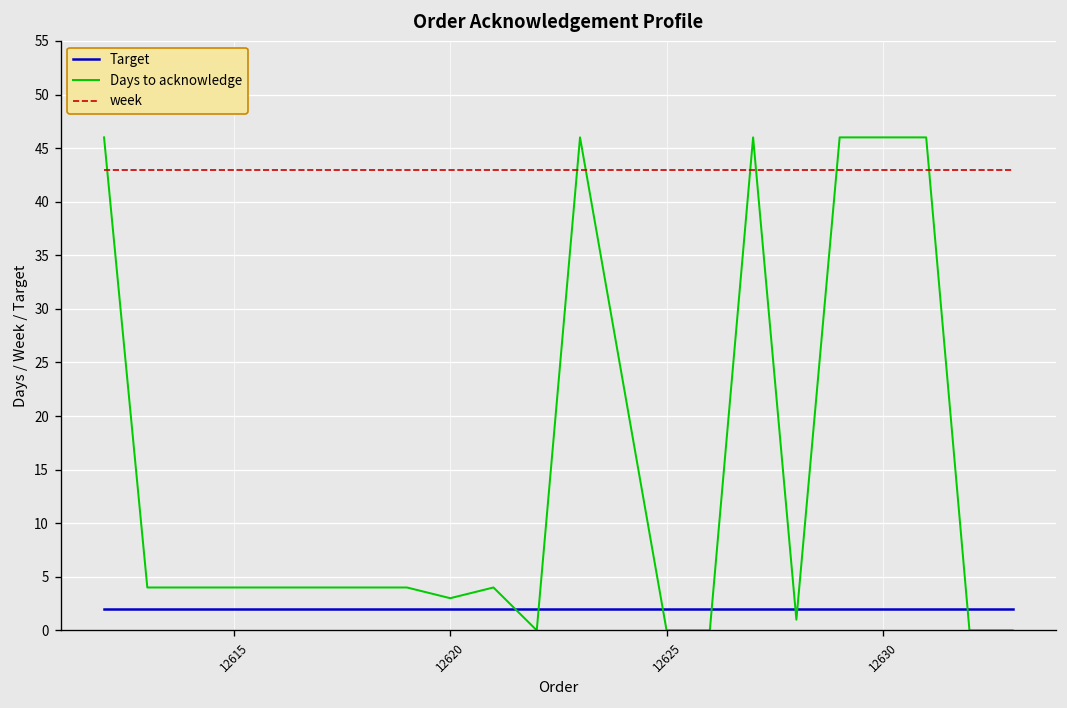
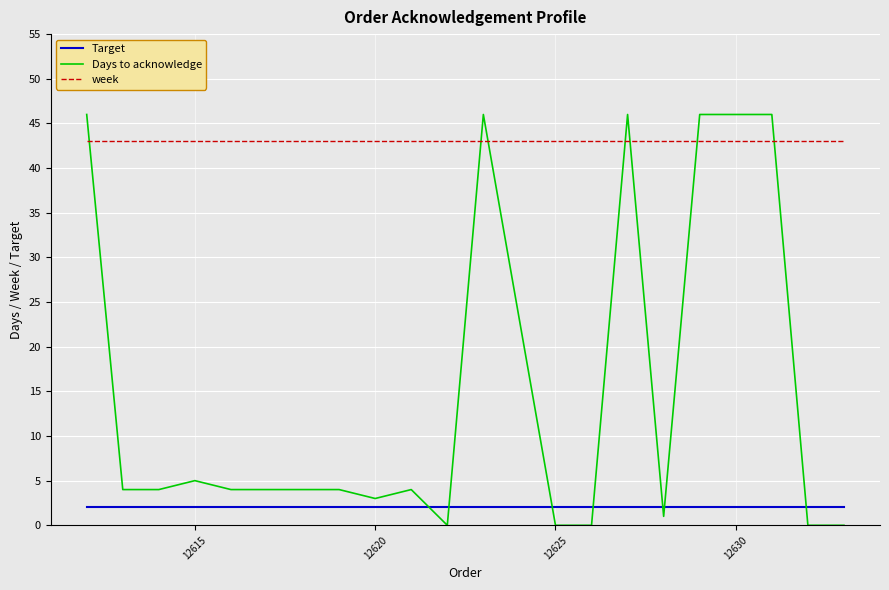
Days to acknowledge, 12615: 4 -> 5
